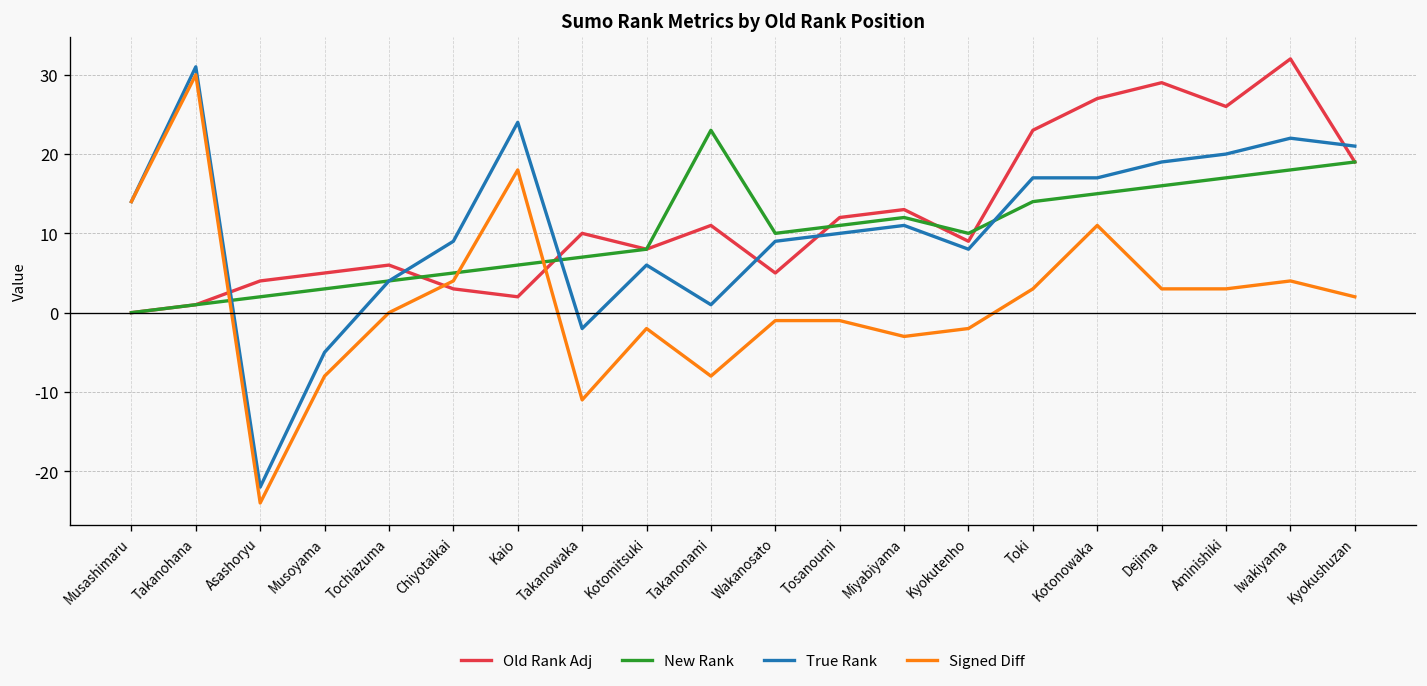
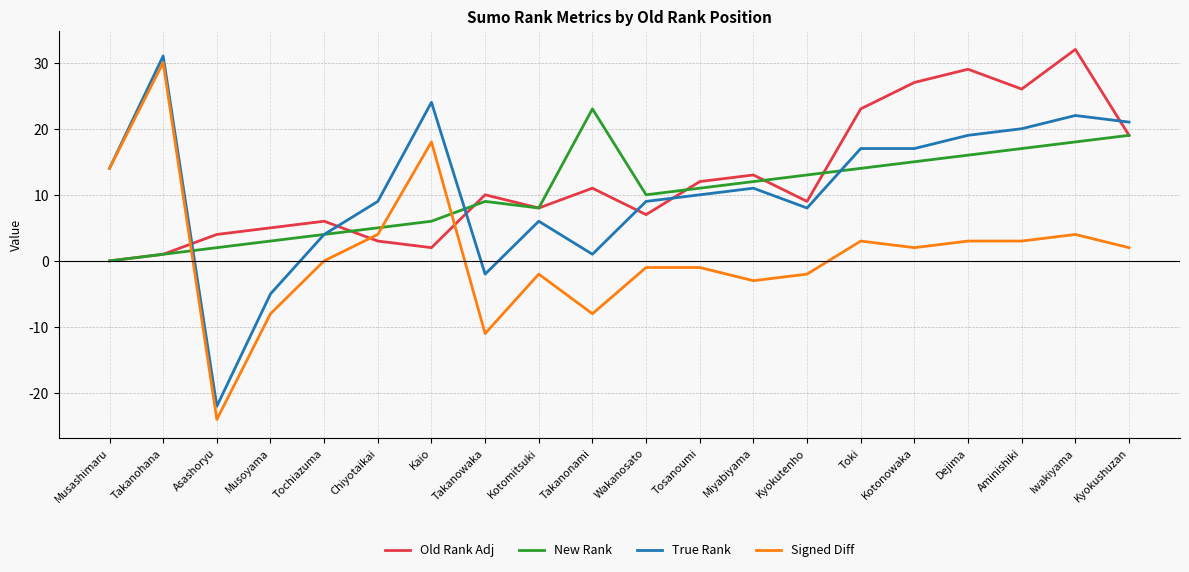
New Rank, Takanowaka: 7 -> 9
Old Rank Adj, Wakanosato: 5 -> 7
New Rank, Kyokutenho: 10 -> 13
Signed Diff, Kotonowaka: 11 -> 2
